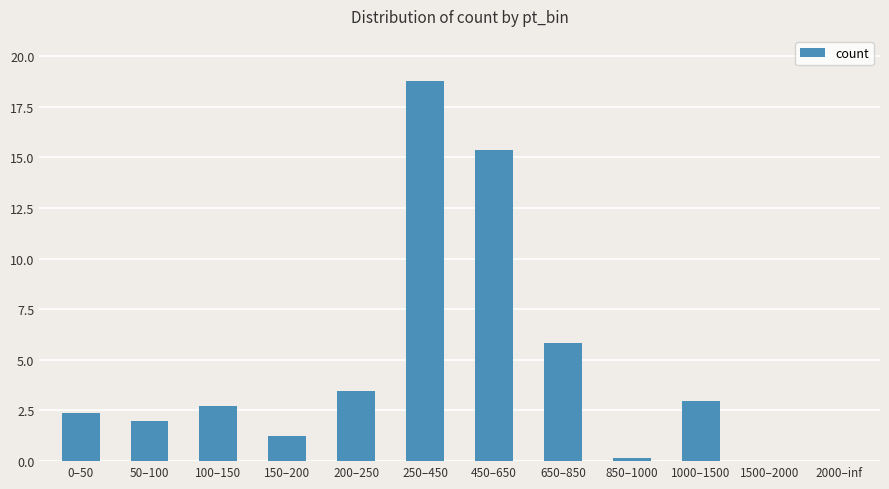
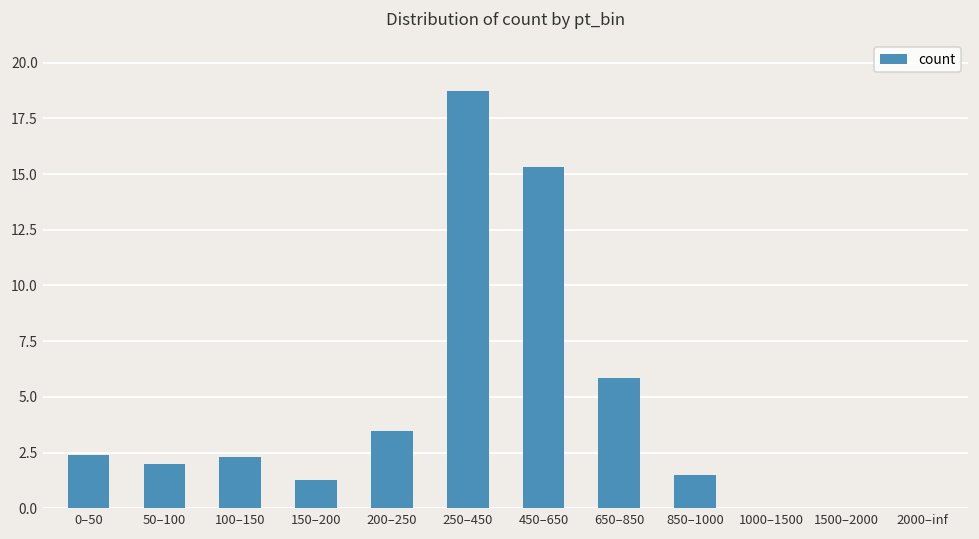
100–150: 2.7 -> 2.3
850–1000: 0.2 -> 1.5
1000–1500: 3.0 -> 0.0
